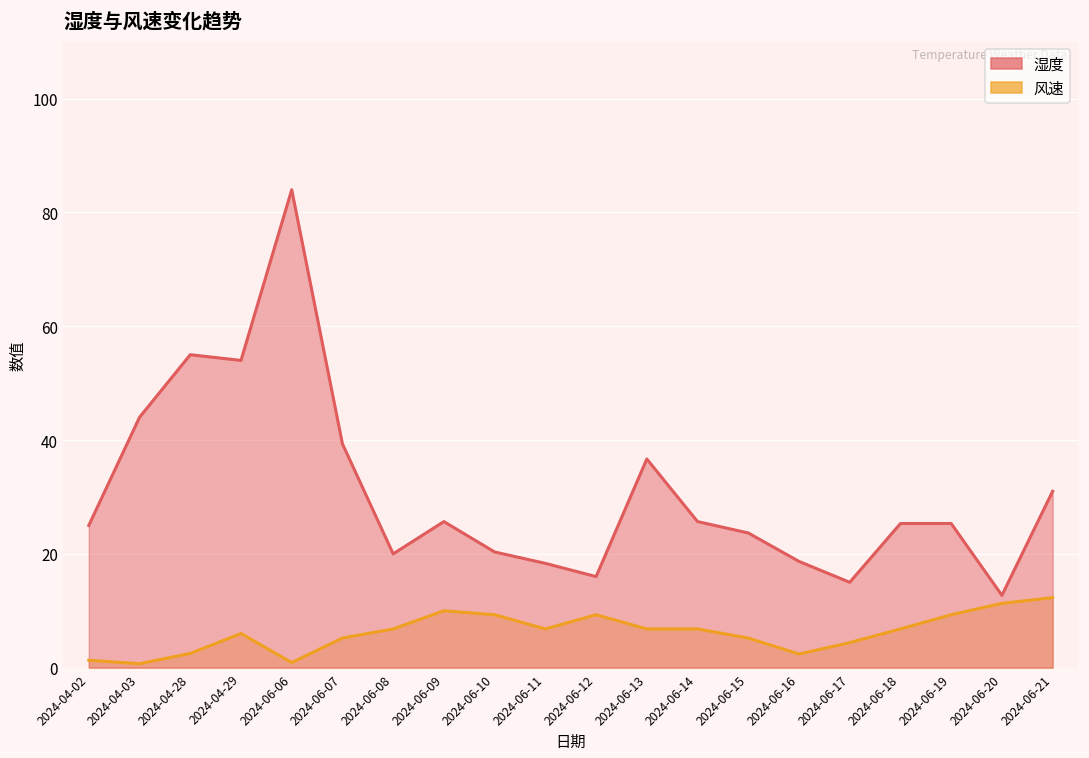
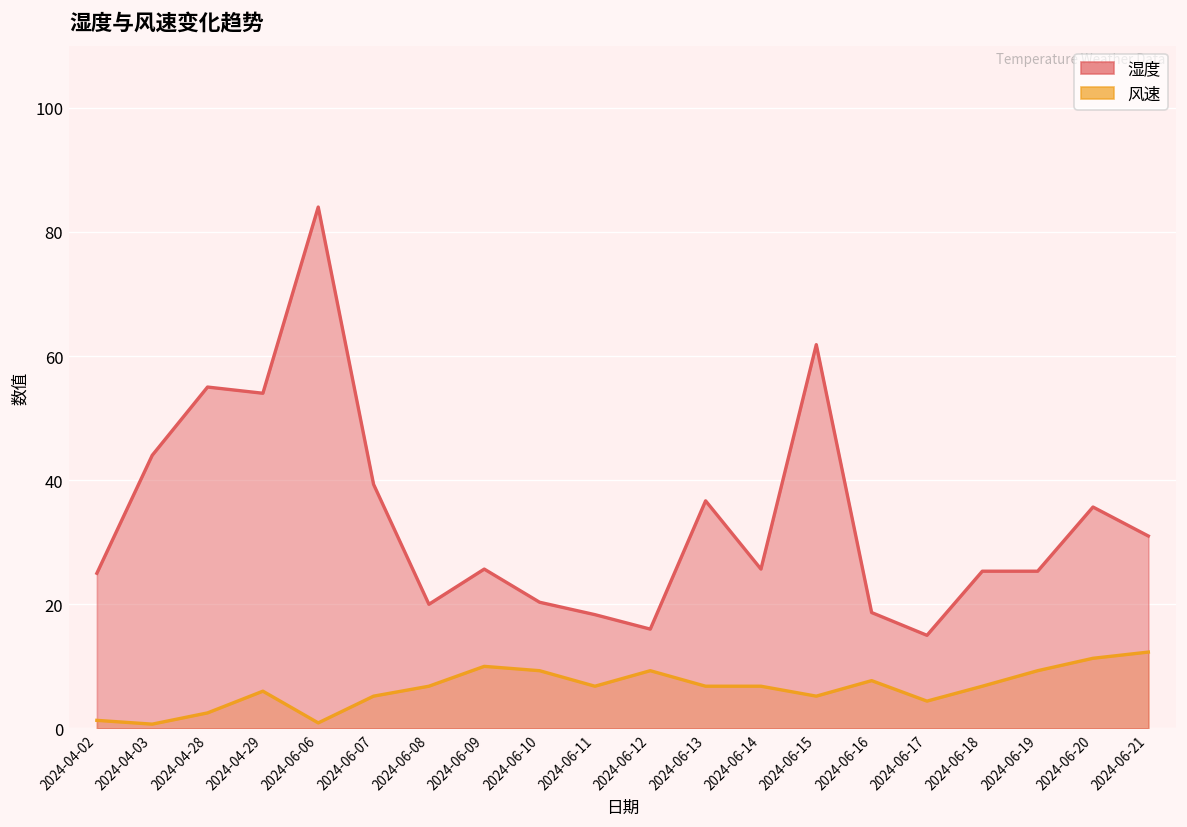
湿度, 2024-06-15: 24 -> 62
风速, 2024-06-16: 2 -> 8
湿度, 2024-06-20: 13 -> 36
